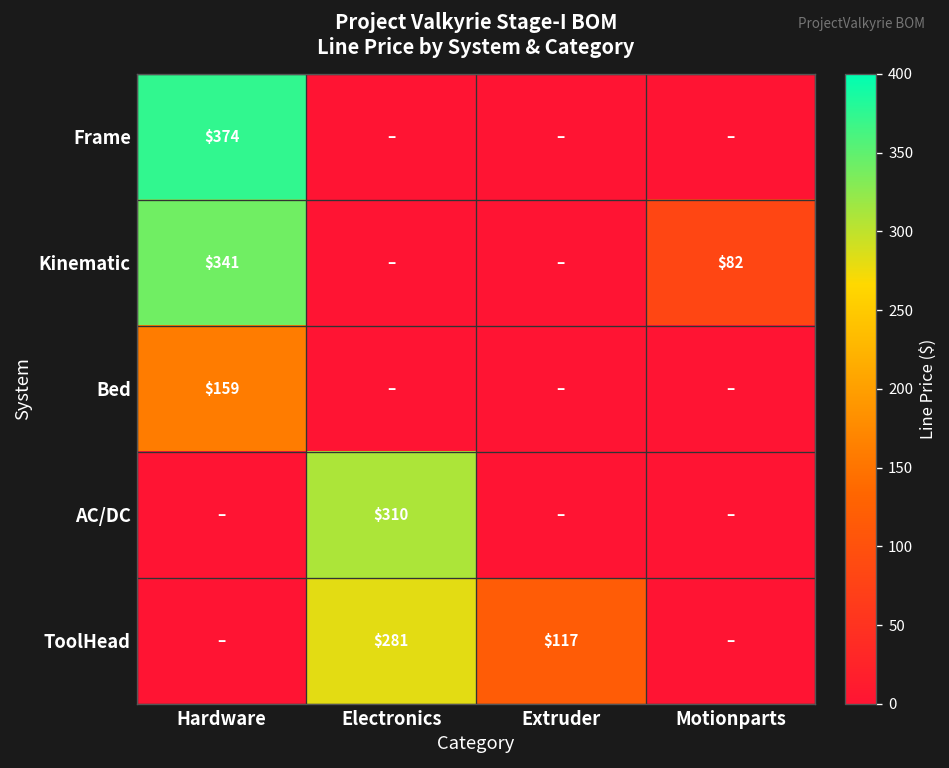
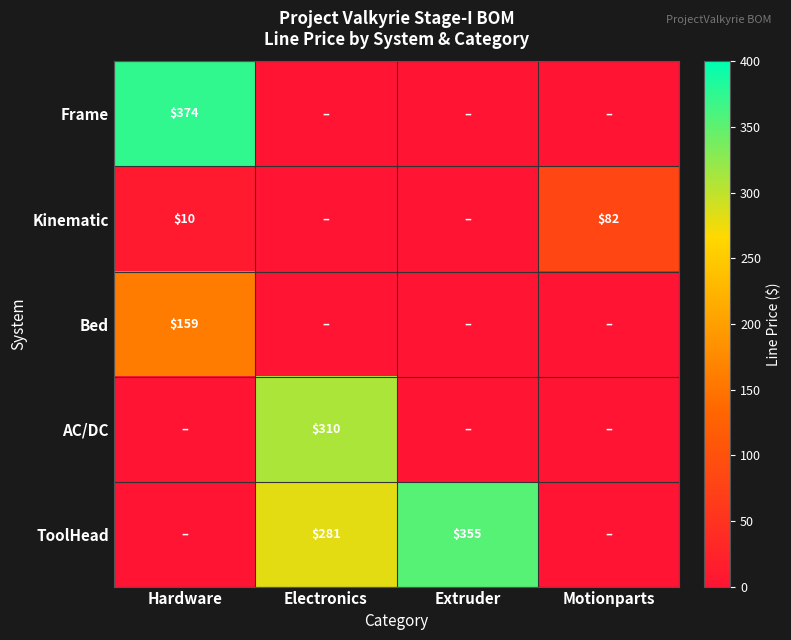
Kinematic, Hardware: $341 -> $10
ToolHead, Extruder: $117 -> $355
